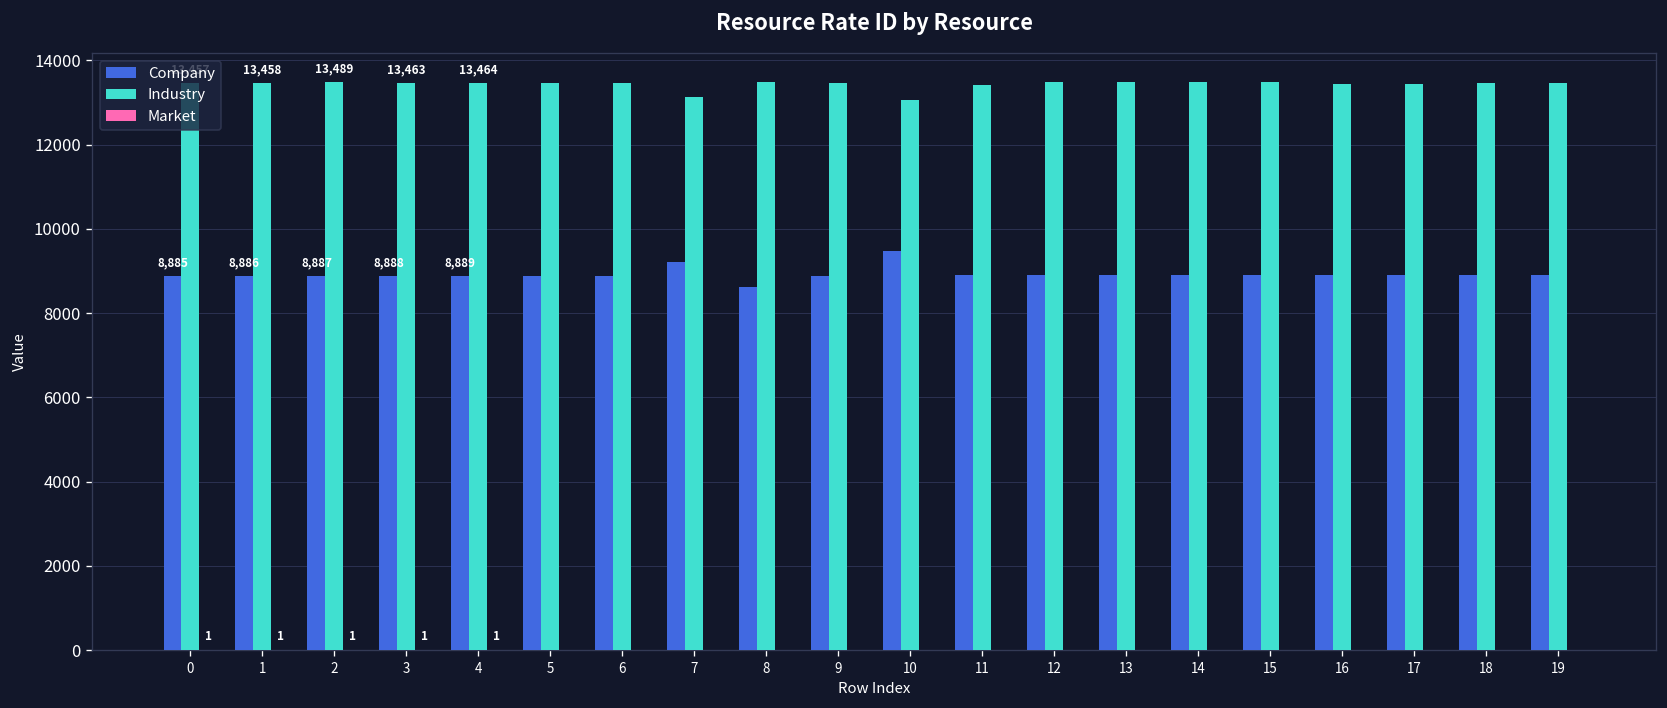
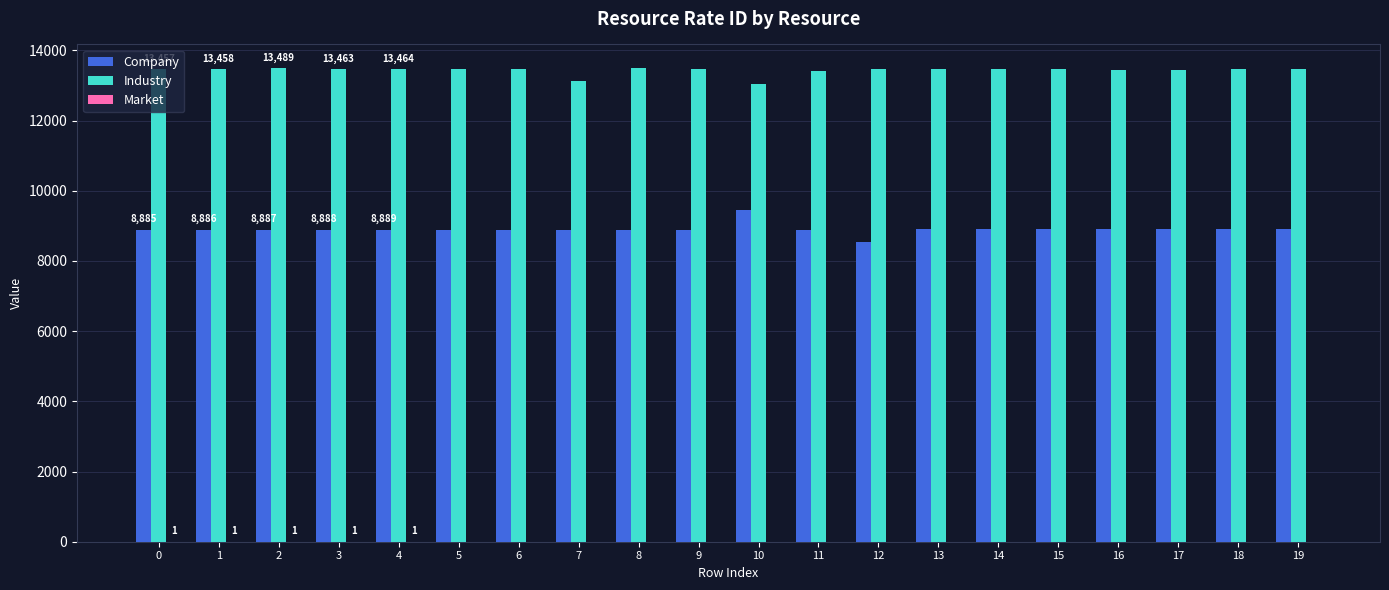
Company, 7: 9200 -> 8900
Company, 8: 8600 -> 8900
Company, 12: 8900 -> 8500
